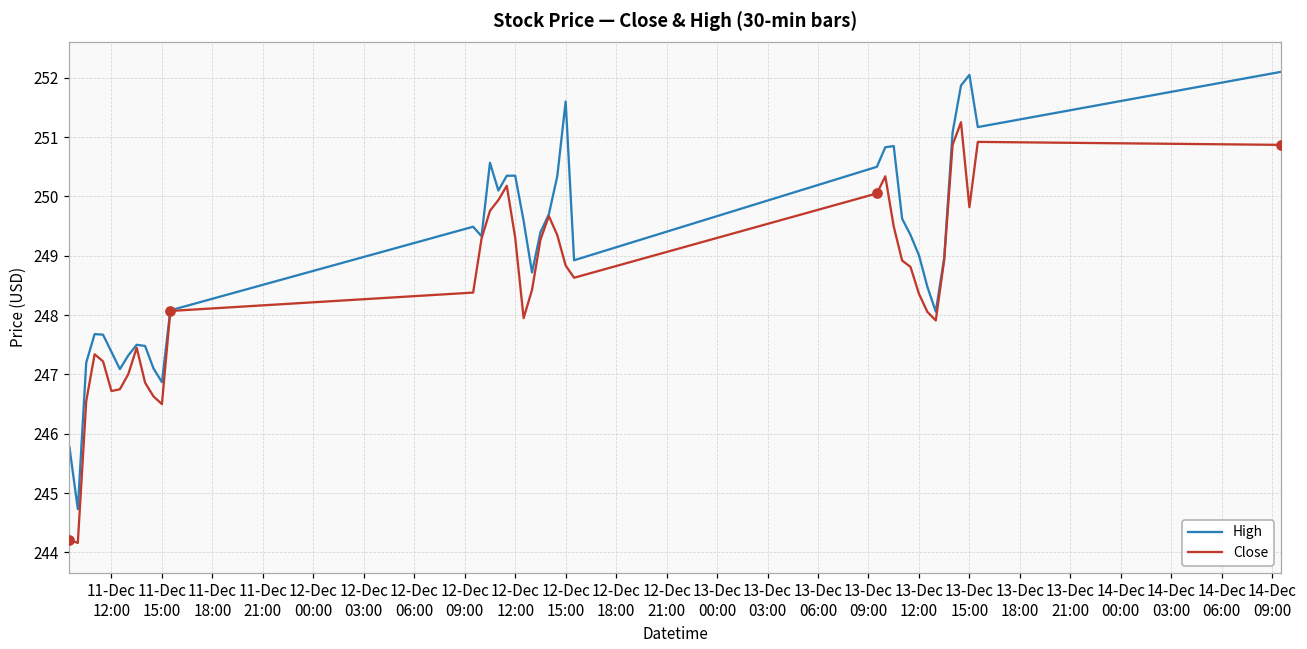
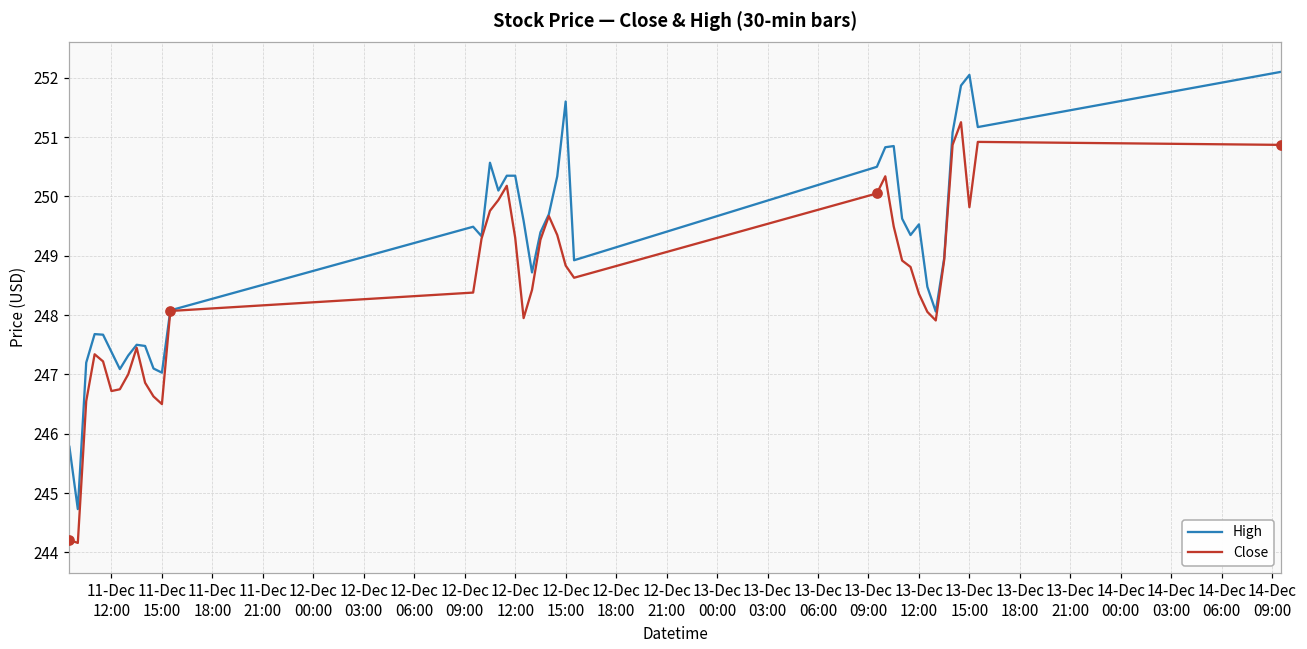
High, 11-Dec 15:00: 246.9 -> 247.0
High, 13-Dec 12:00: 249.0 -> 249.5
